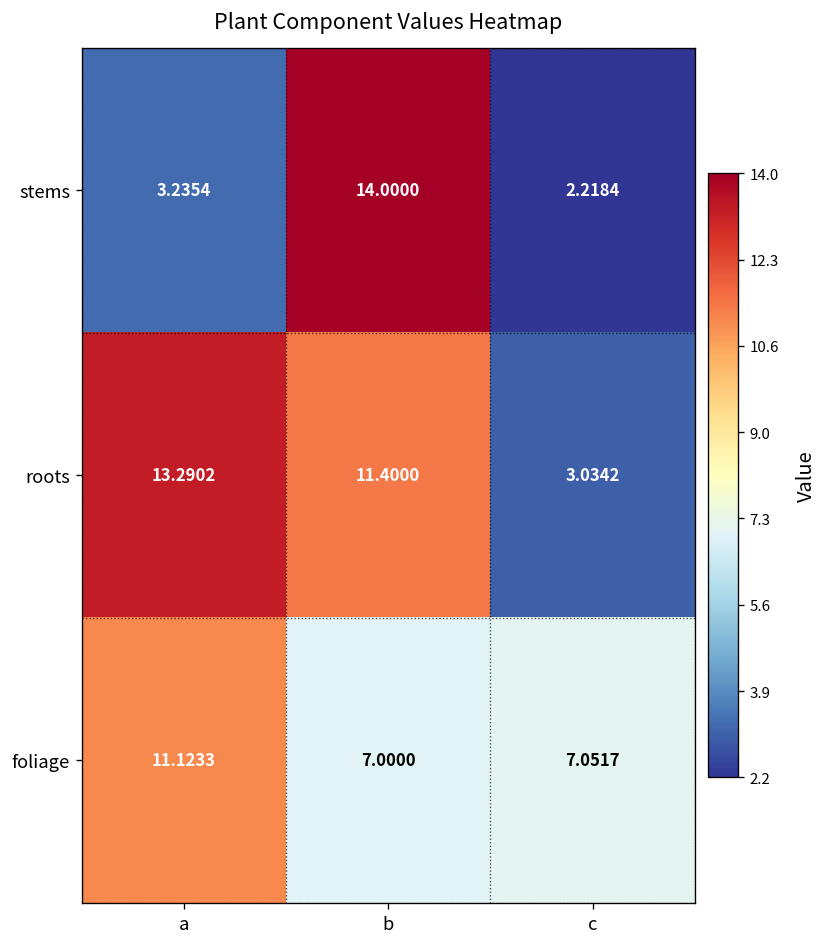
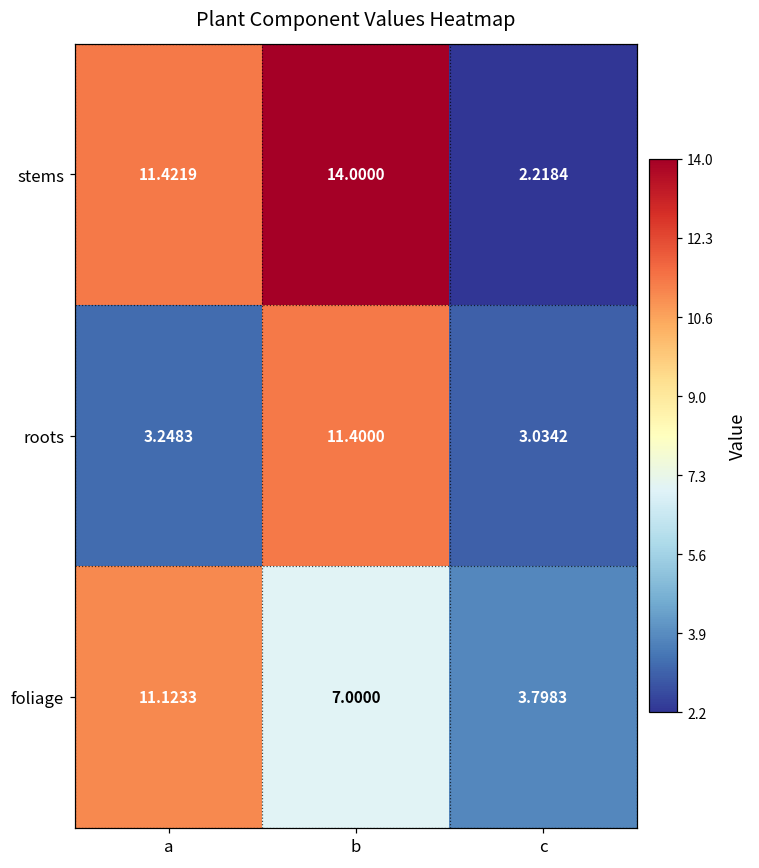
stems, a: 3.2354 -> 11.4219
roots, a: 13.2902 -> 3.2483
foliage, c: 7.0517 -> 3.7983
